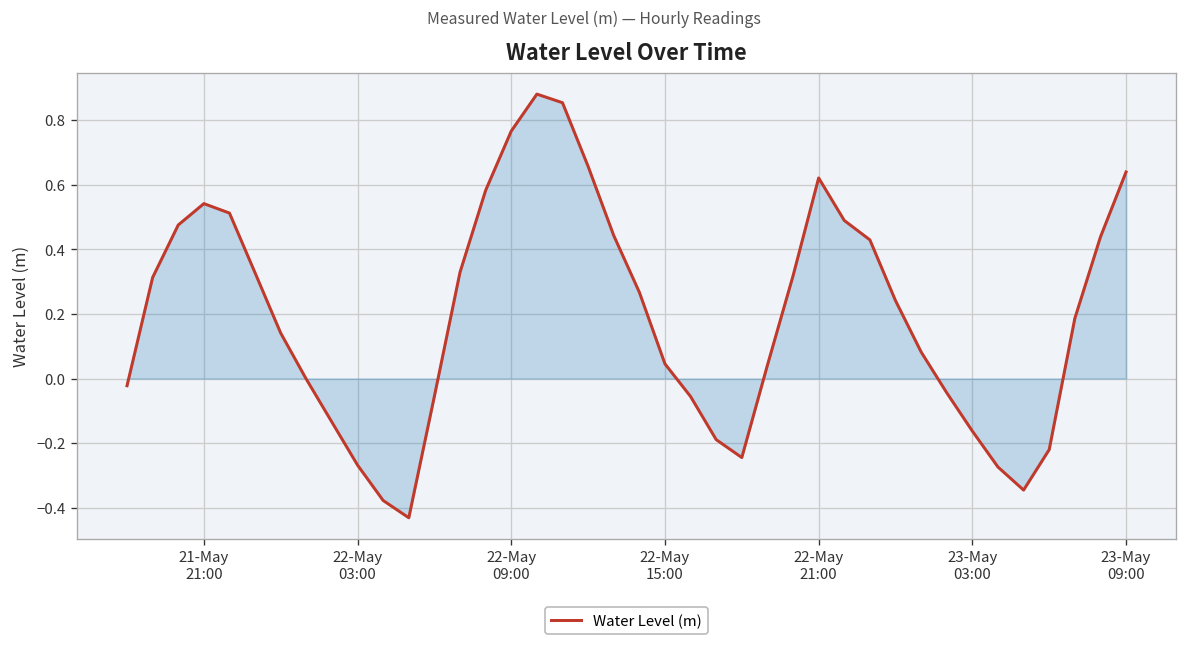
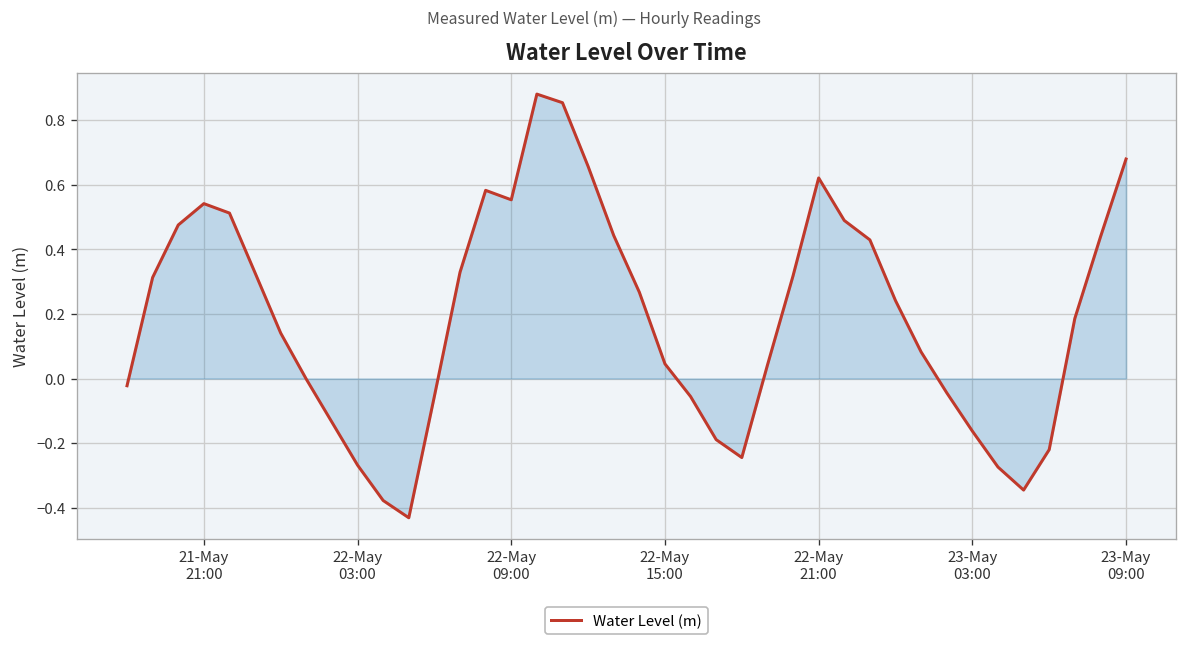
Water Level (m), 22-May 09:00: 0.77 -> 0.55
Water Level (m), 23-May 09:00: 0.64 -> 0.68
